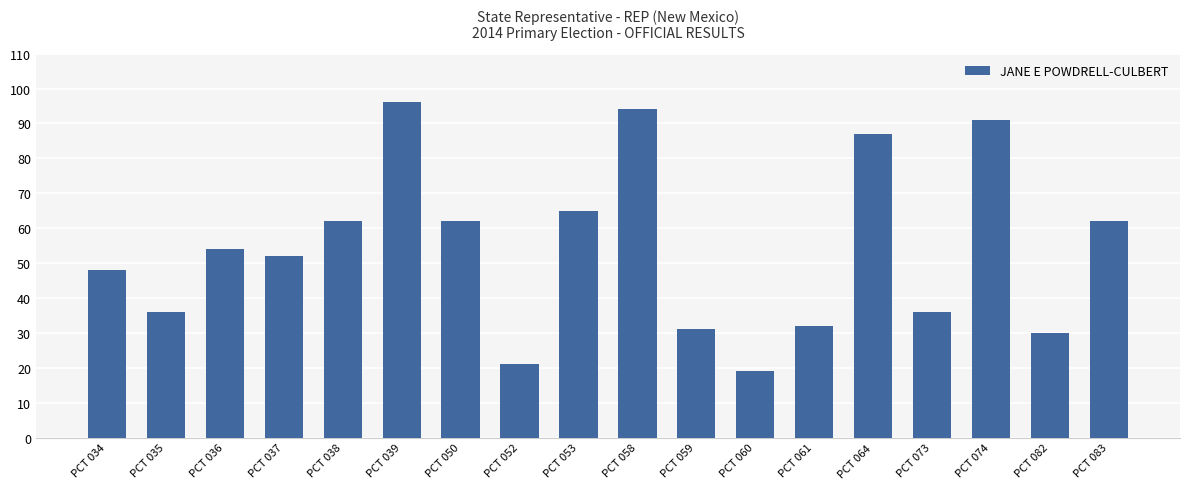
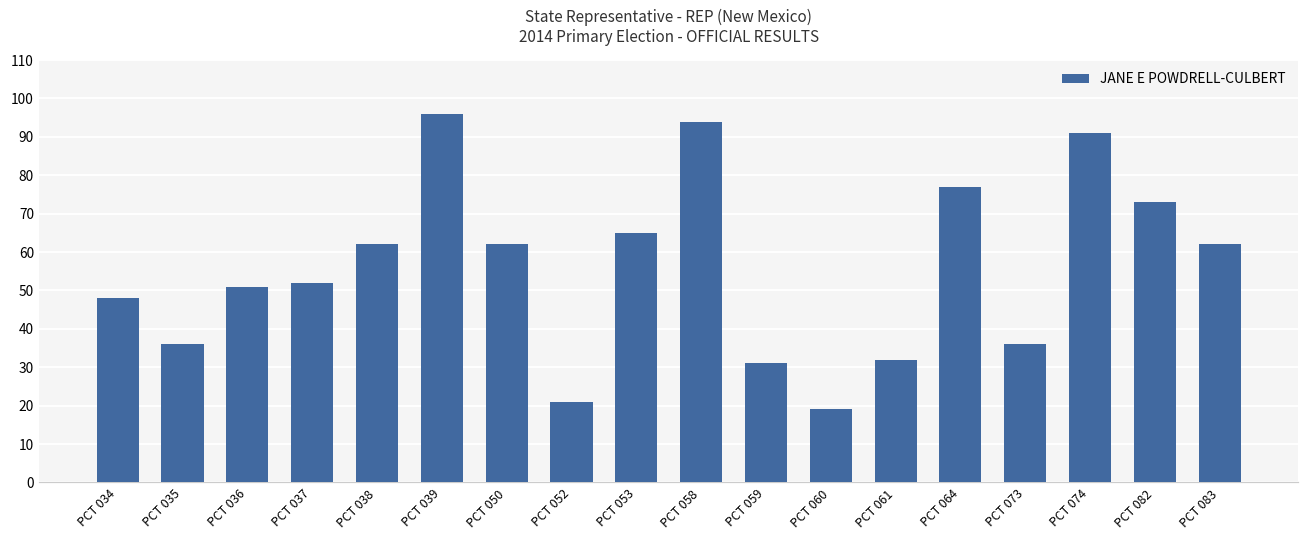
PCT 036: 54 -> 51
PCT 064: 87 -> 77
PCT 082: 30 -> 73
